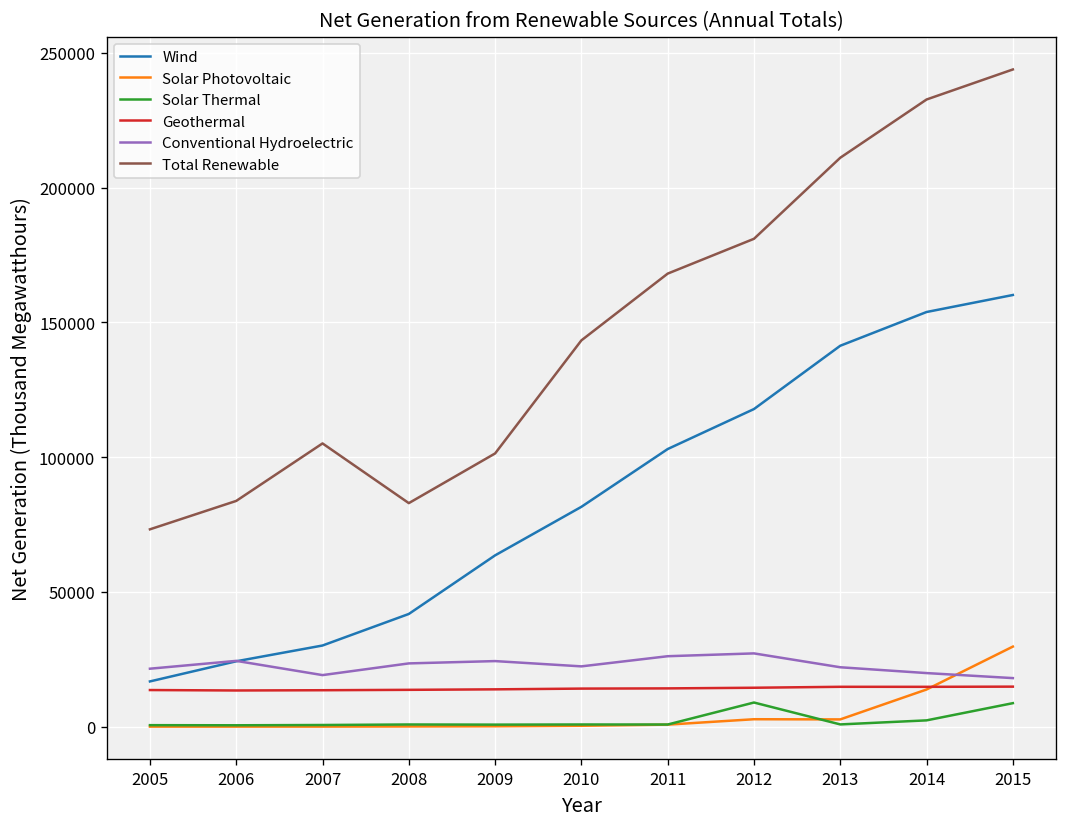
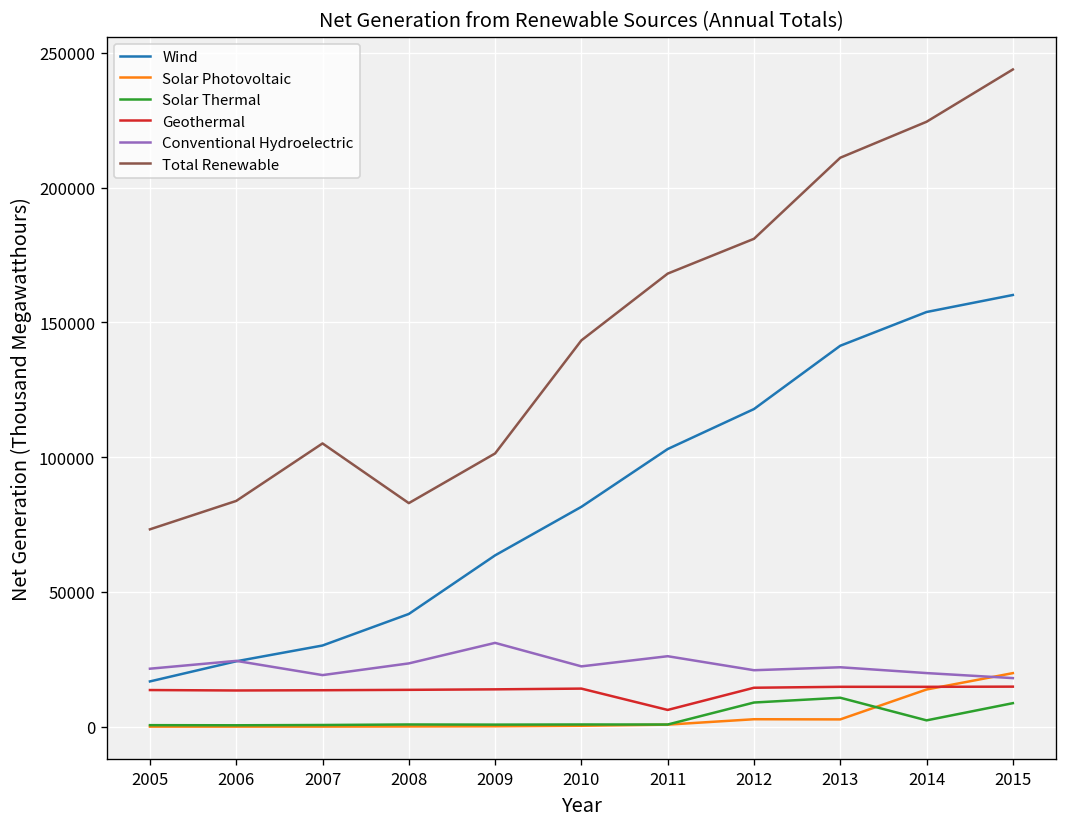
Conventional Hydroelectric, 2009: 24000 -> 31000
Geothermal, 2011: 14000 -> 6000
Conventional Hydroelectric, 2012: 27000 -> 21000
Solar Thermal, 2013: 1000 -> 11000
Total Renewable, 2014: 233000 -> 224000
Solar Photovoltaic, 2015: 30000 -> 20000
